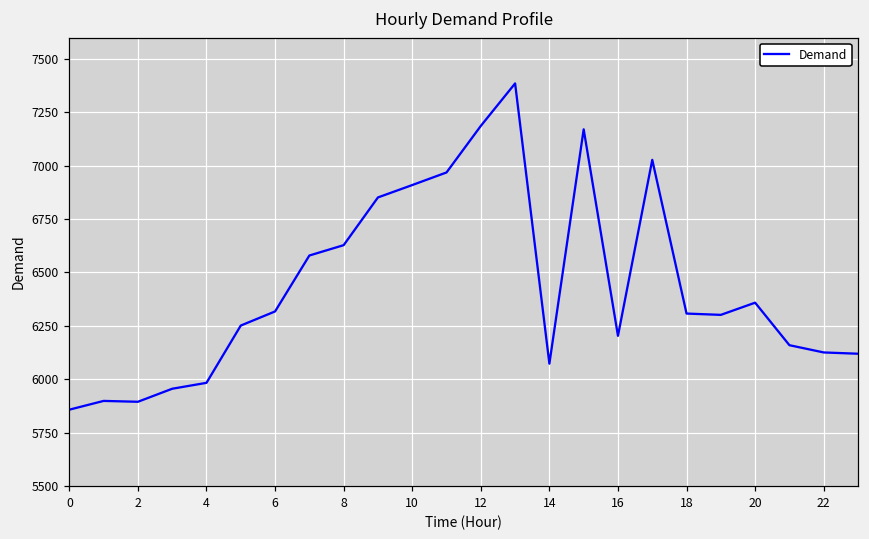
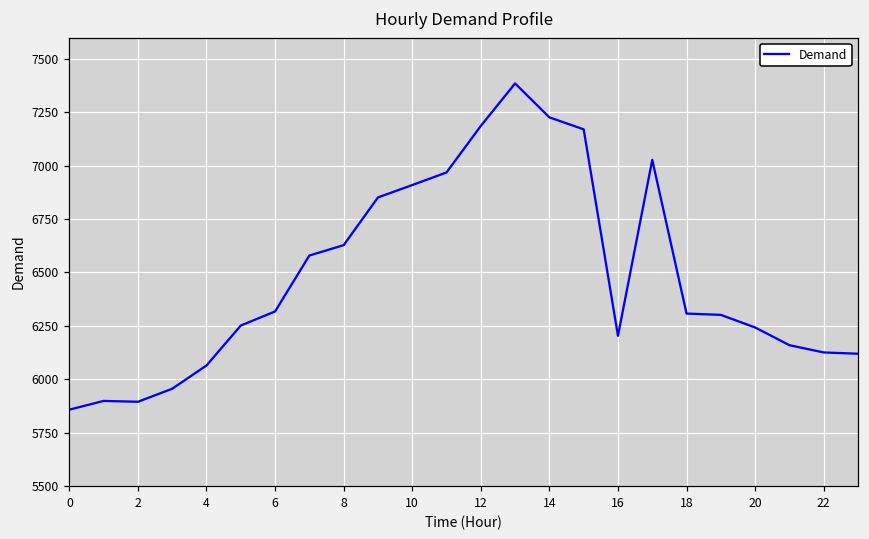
4: 5980 -> 6060
14: 6070 -> 7230
20: 6360 -> 6240
